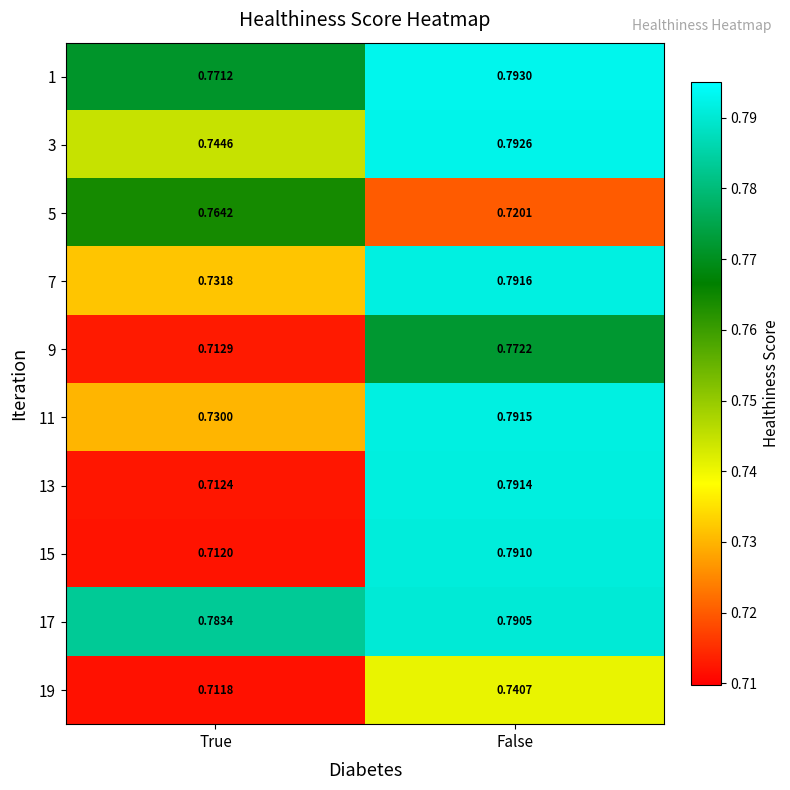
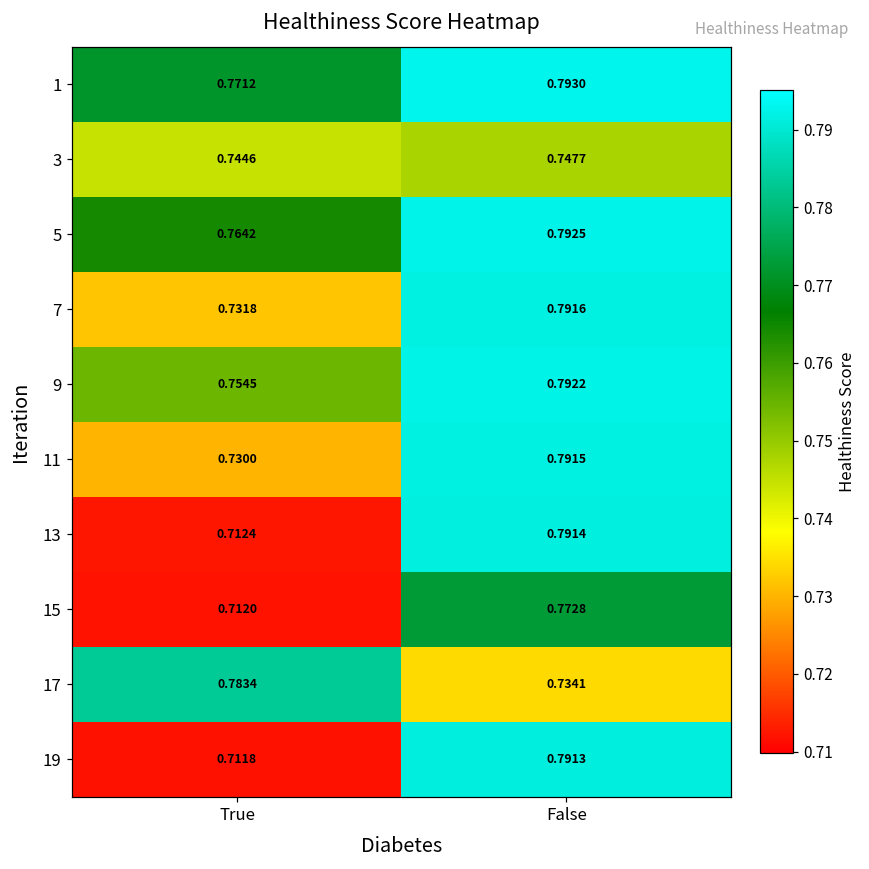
3, False: 0.7926 -> 0.7477
5, False: 0.7201 -> 0.7925
9, True: 0.7129 -> 0.7545
9, False: 0.7722 -> 0.7922
15, False: 0.7910 -> 0.7728
17, False: 0.7905 -> 0.7341
19, False: 0.7407 -> 0.7913
